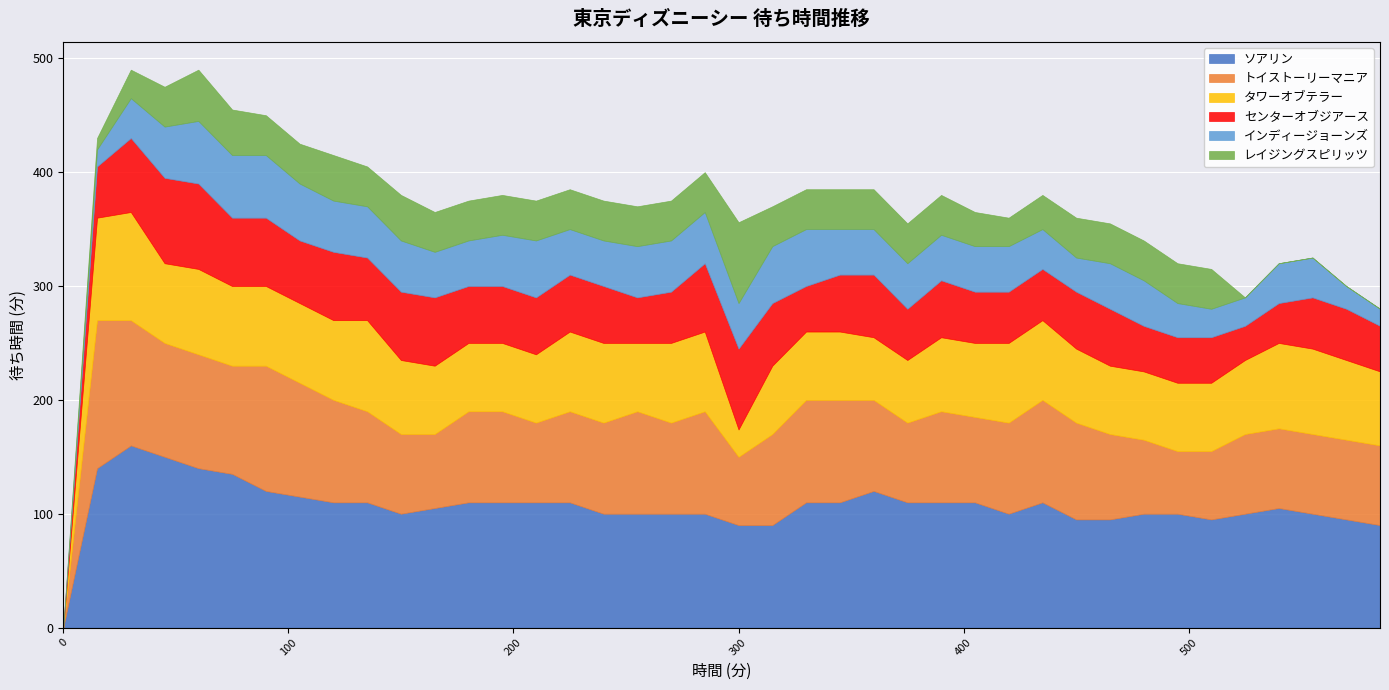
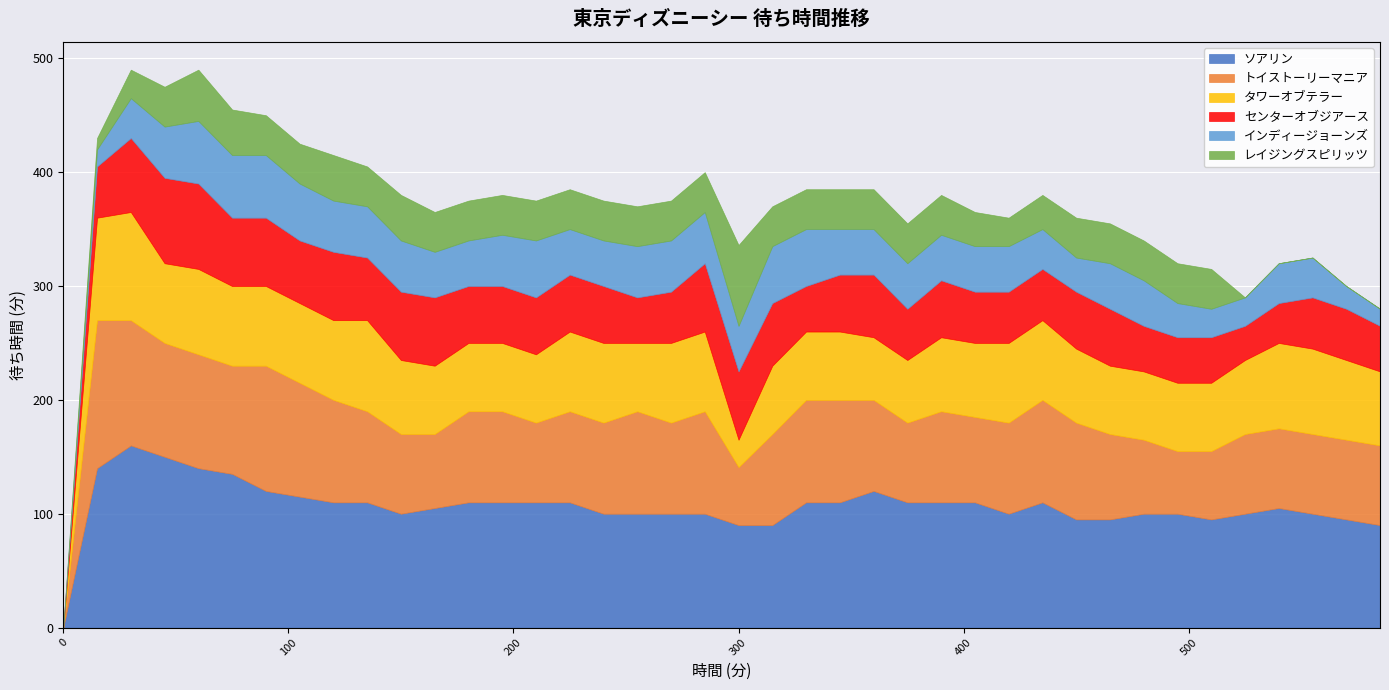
トイストーリーマニア, 300: 60 -> 51
センターオブジアース, 300: 71 -> 60
